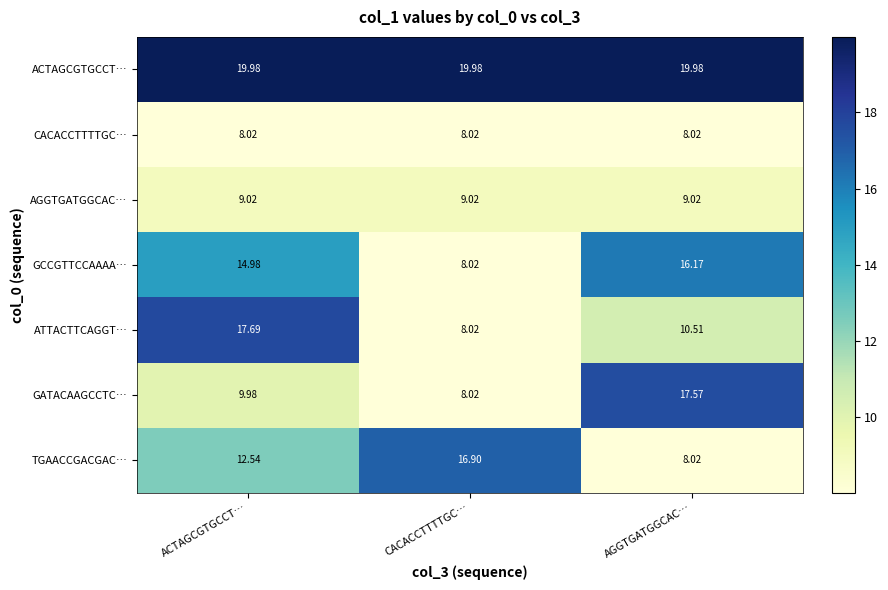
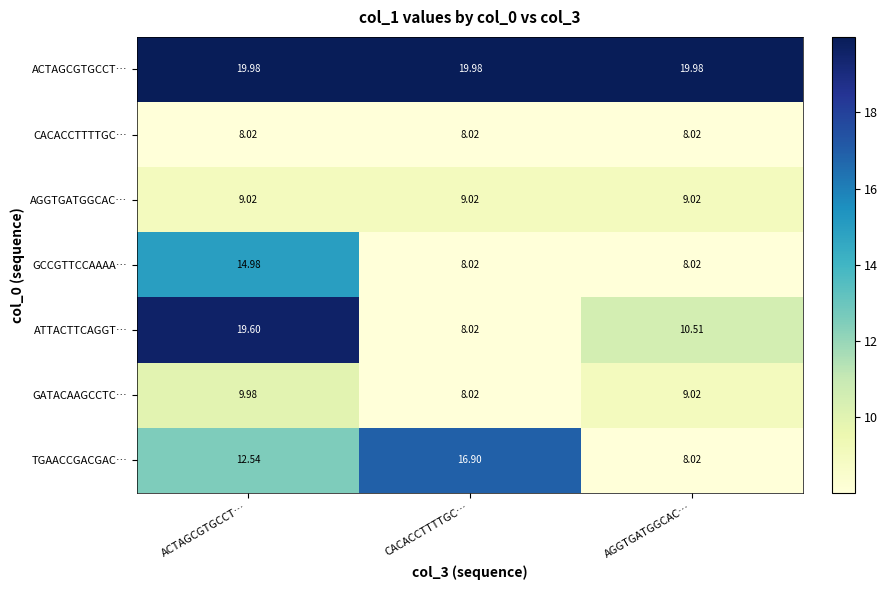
GCCGTTCCAAAA…, AGGTGATGGCAC…: 16.17 -> 8.02
ATTACTTCAGGT…, ACTAGCGTGCCT…: 17.69 -> 19.60
GATACAAGCCTC…, AGGTGATGGCAC…: 17.57 -> 9.02
